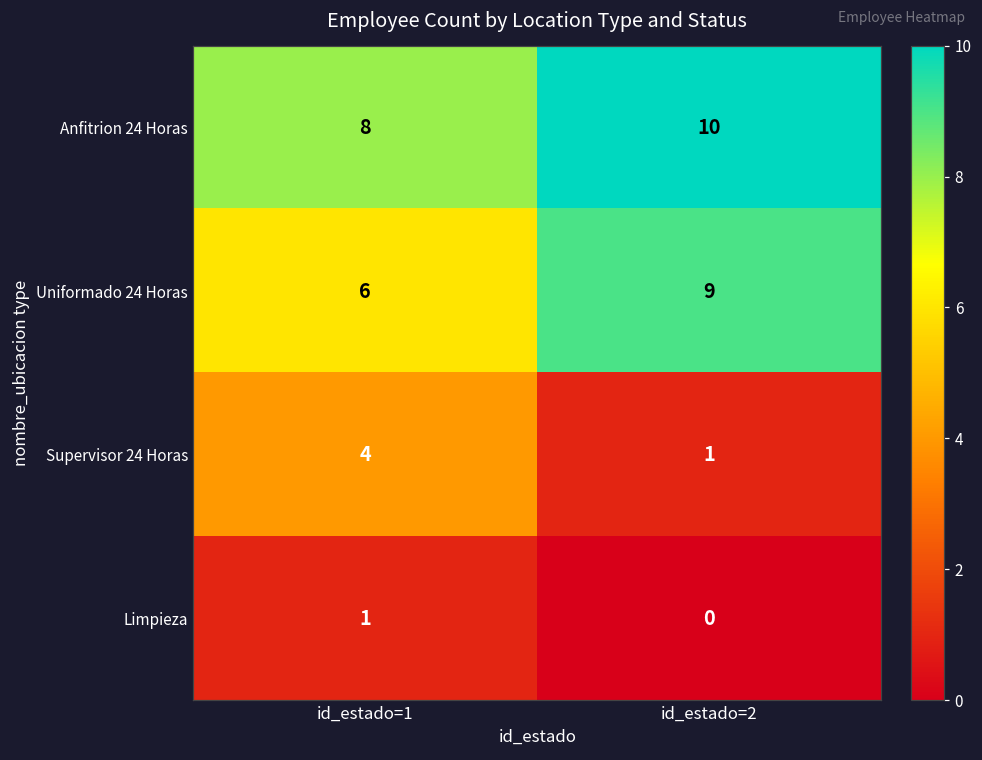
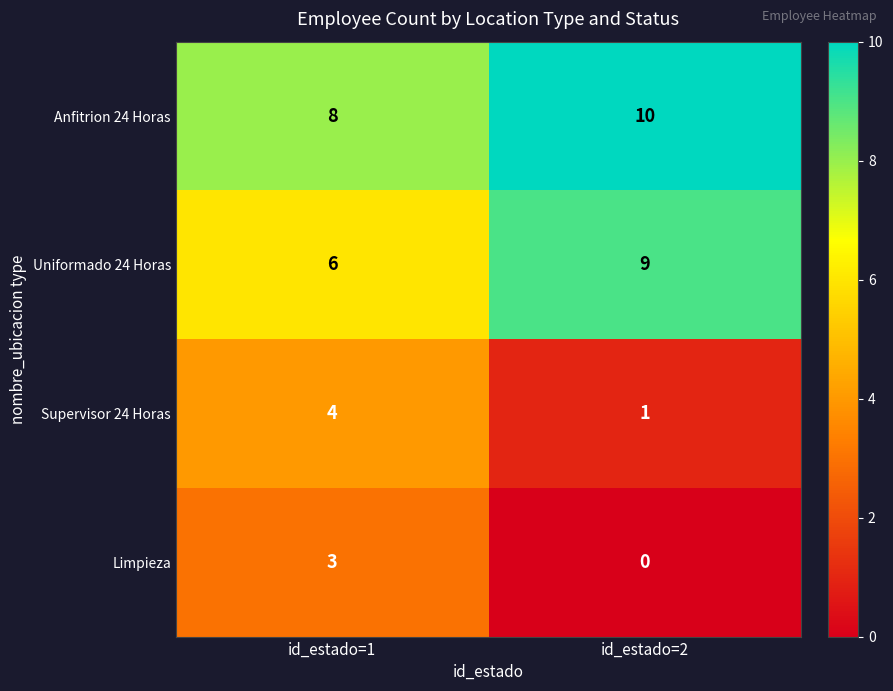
Limpieza, id_estado=1: 1 -> 3
